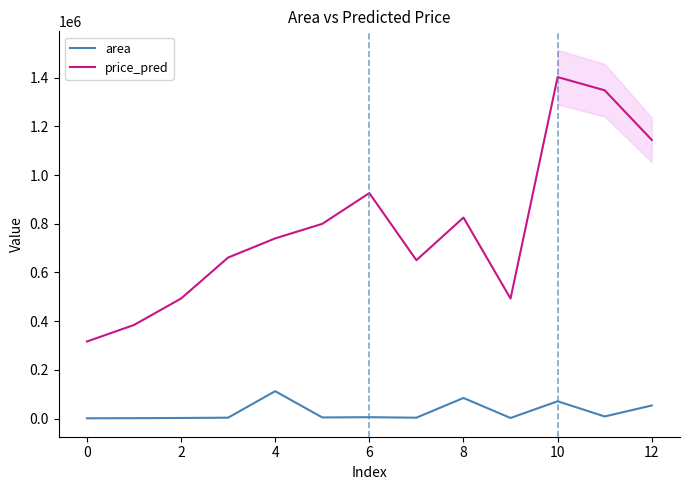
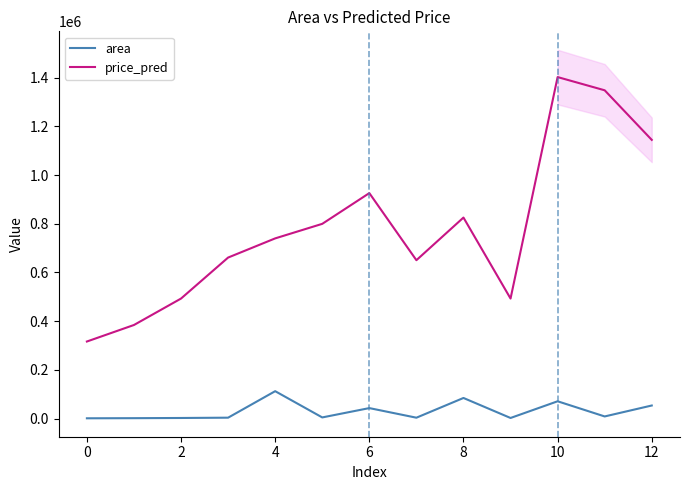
area, 6: 10000 -> 40000
